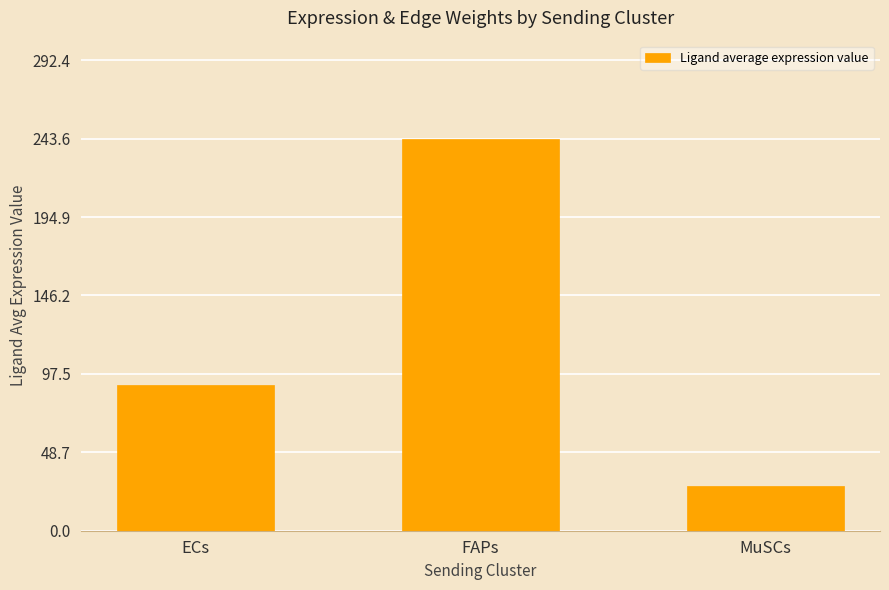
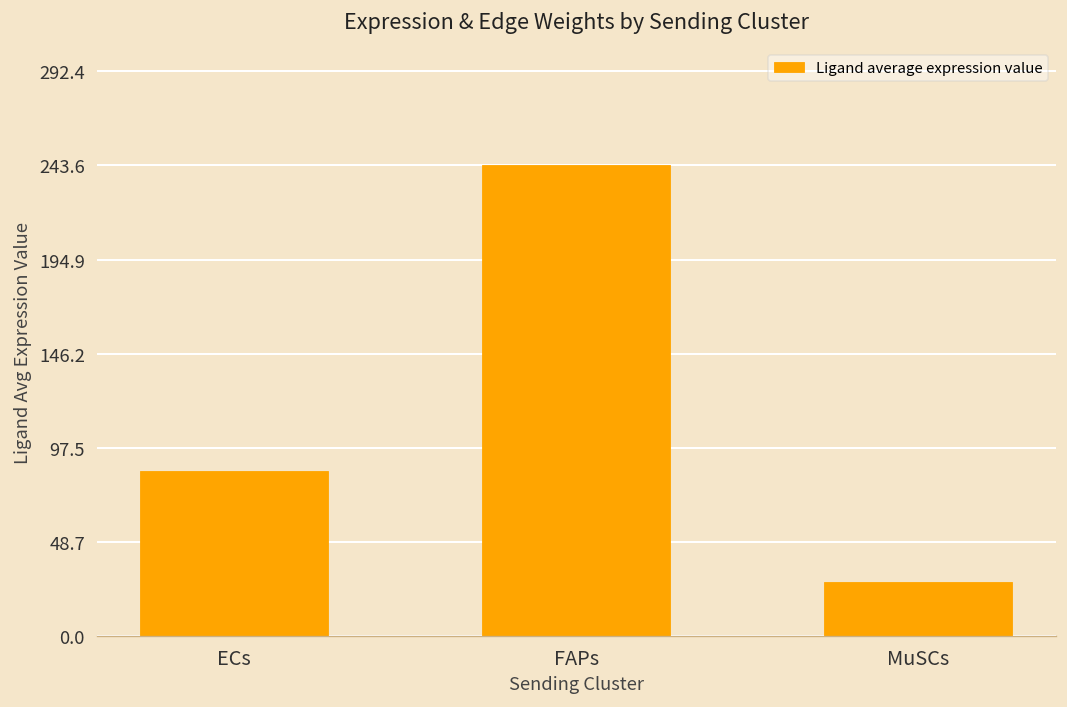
ECs: 91 -> 85
